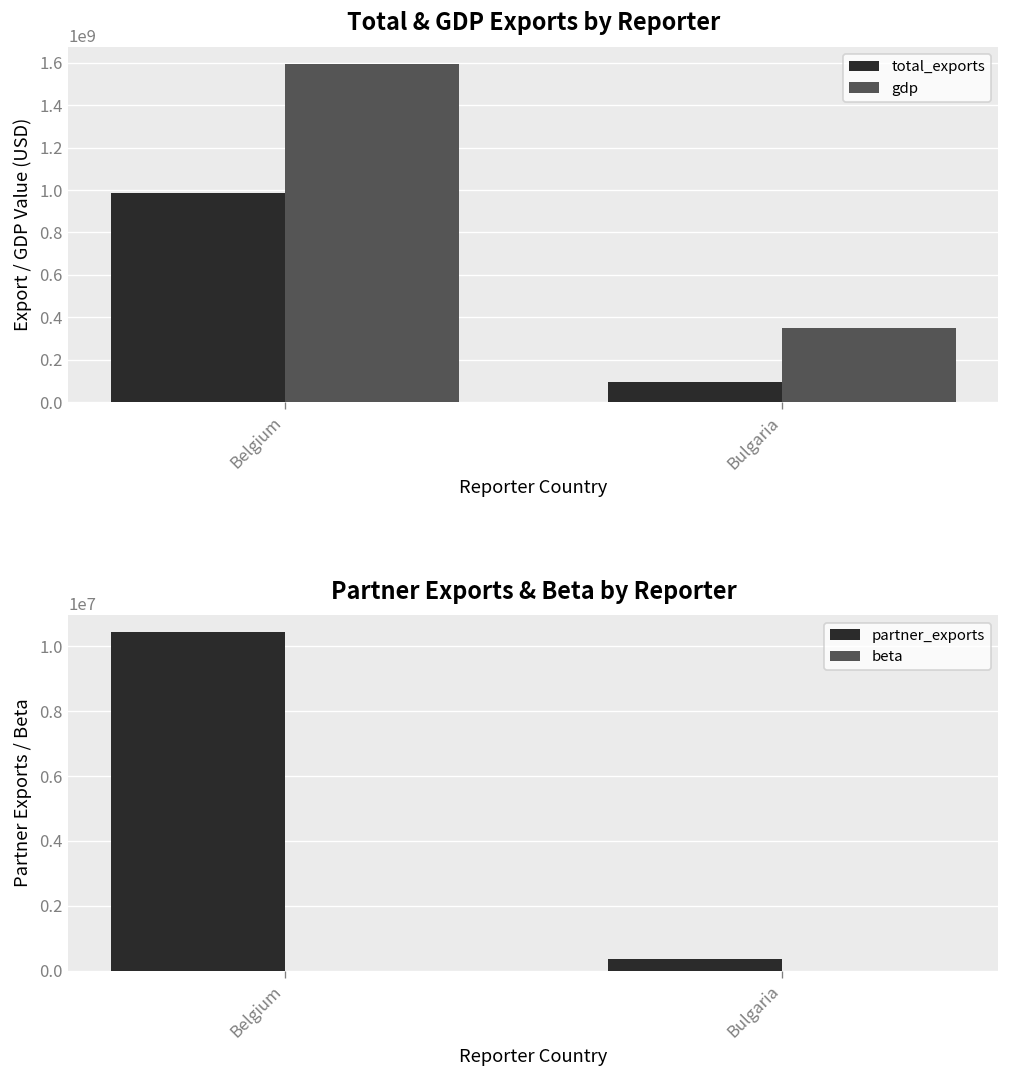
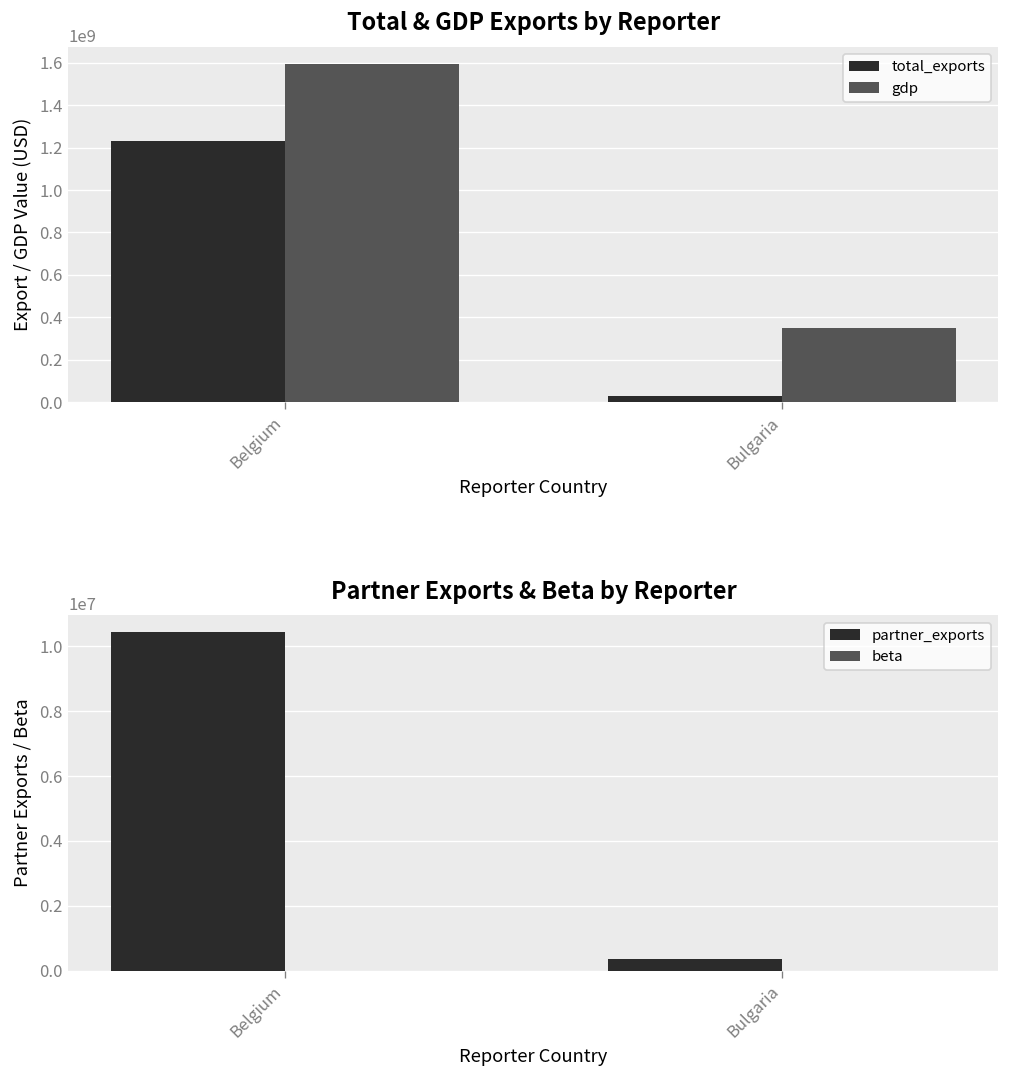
Total & GDP Exports by Reporter, total_exports, Belgium: 980000000 -> 1230000000
Total & GDP Exports by Reporter, total_exports, Bulgaria: 100000000 -> 30000000
